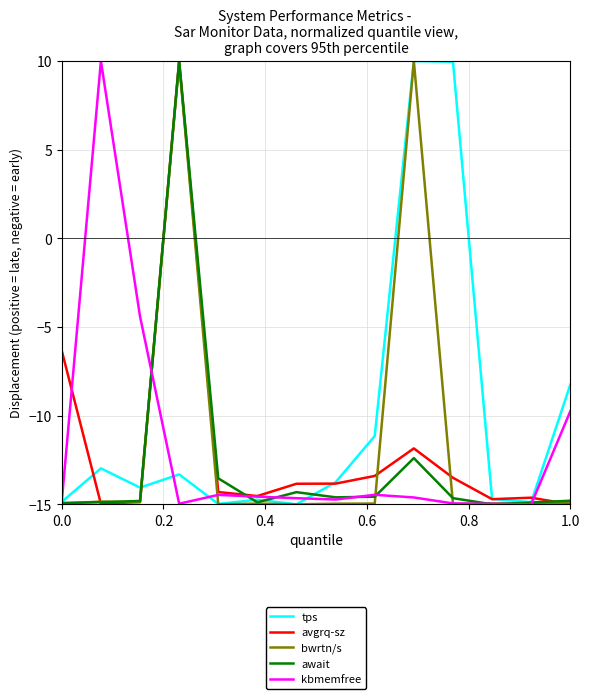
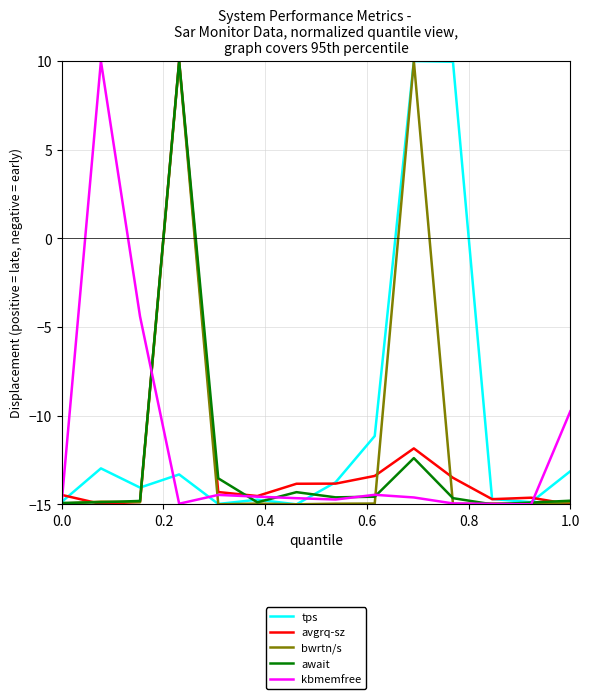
avgrq-sz, 0.0: -6.3 -> -14.5
tps, 1.0: -8.2 -> -13.1
